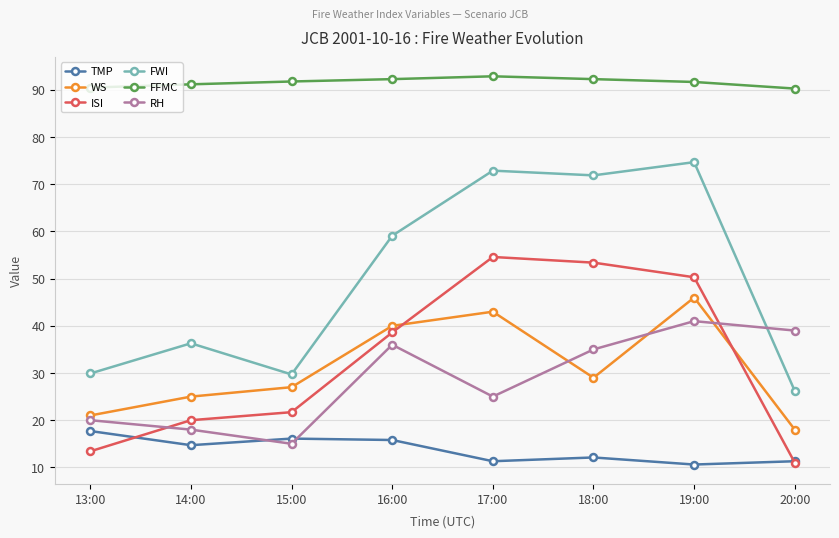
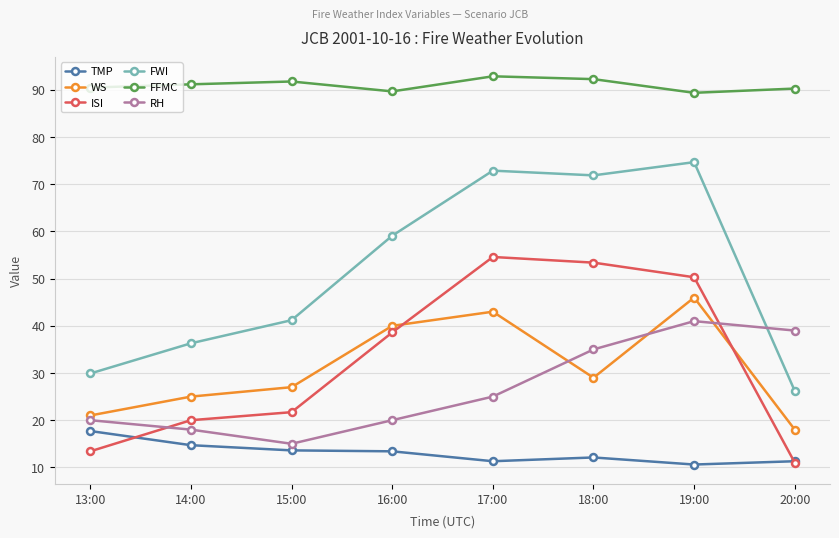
TMP, 15:00: 16 -> 14
FWI, 15:00: 30 -> 41
TMP, 16:00: 16 -> 13
FFMC, 16:00: 92 -> 90
RH, 16:00: 36 -> 20
FFMC, 19:00: 92 -> 89
